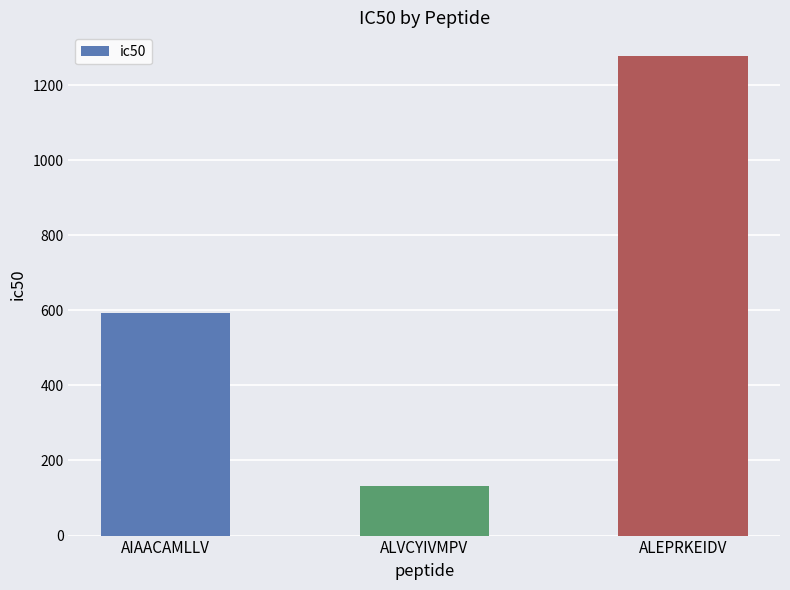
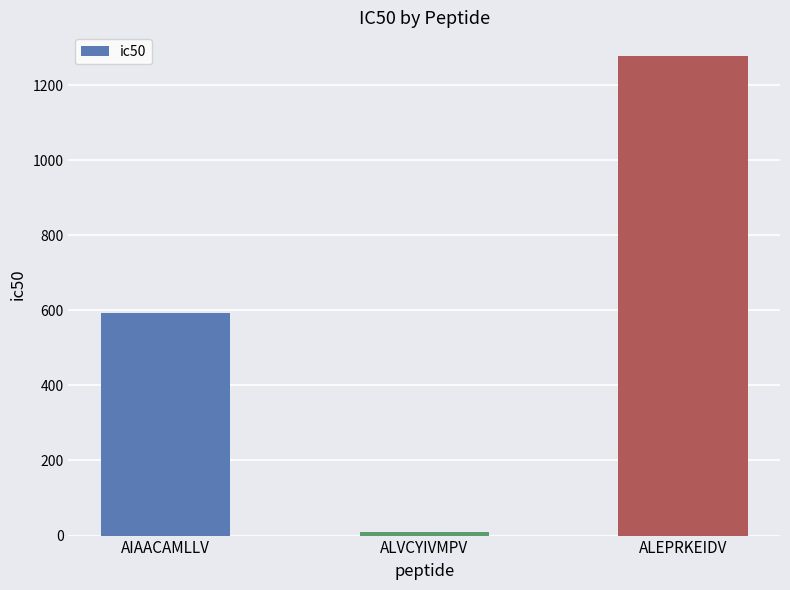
ALVCYIVMPV: 130 -> 10
